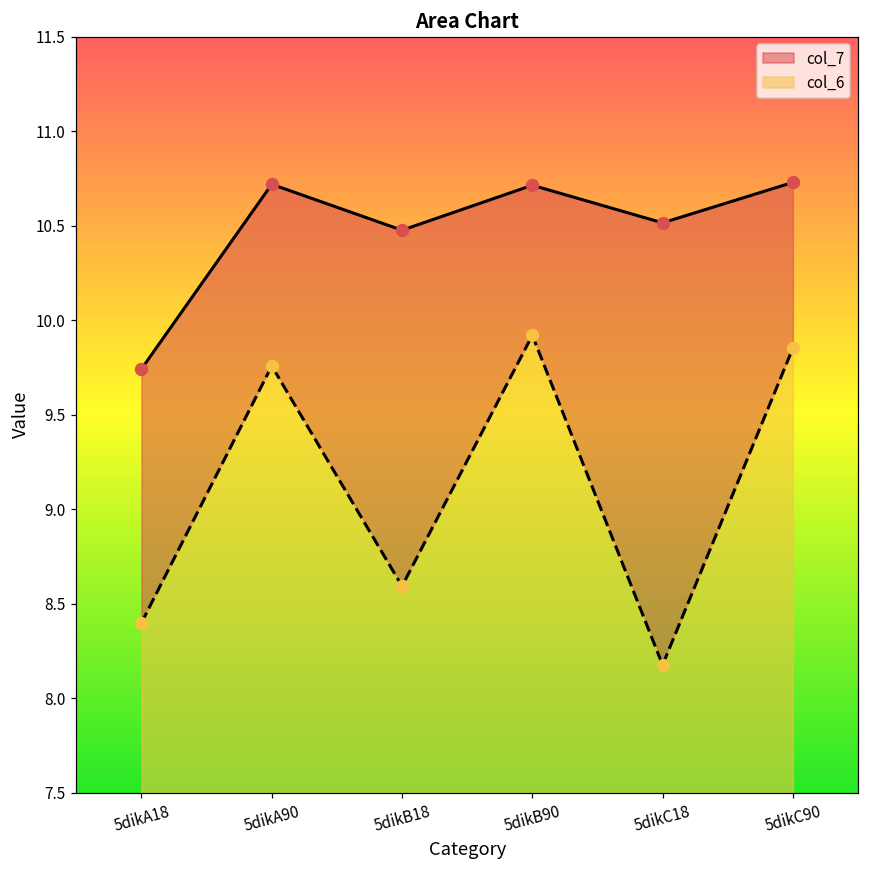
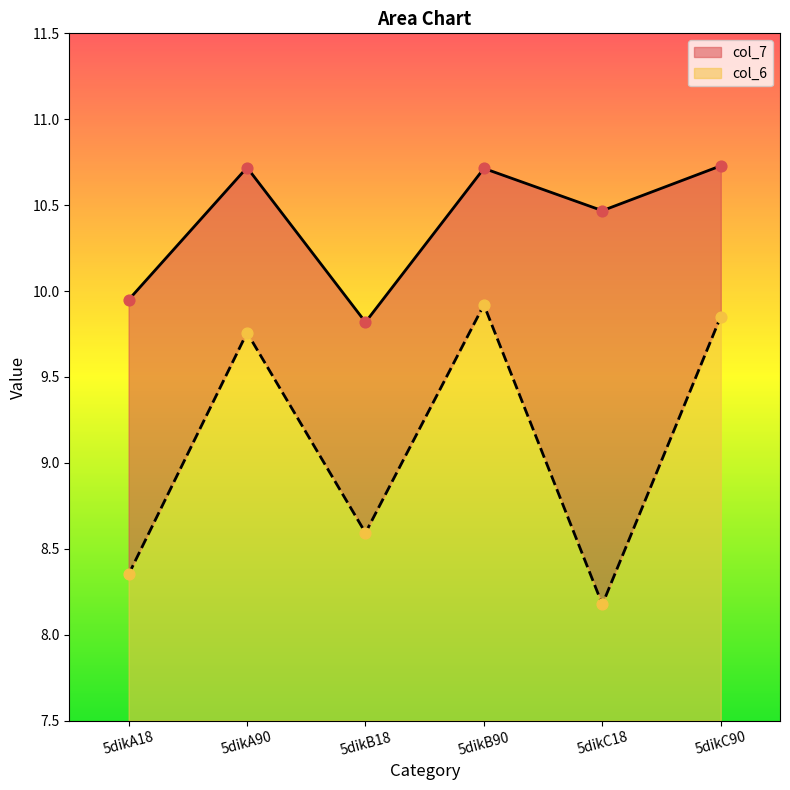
col_7, 5dikA18: 9.74 -> 9.95
col_6, 5dikA18: 8.40 -> 8.35
col_7, 5dikB18: 10.48 -> 9.82
col_7, 5dikC18: 10.52 -> 10.47
